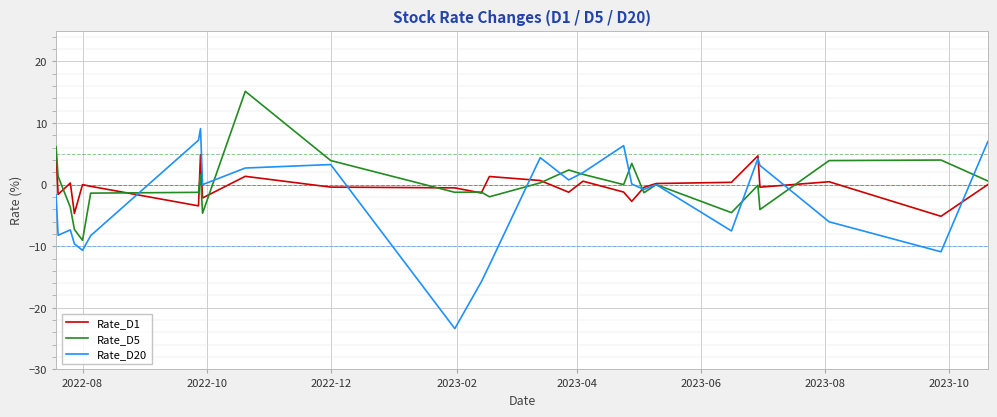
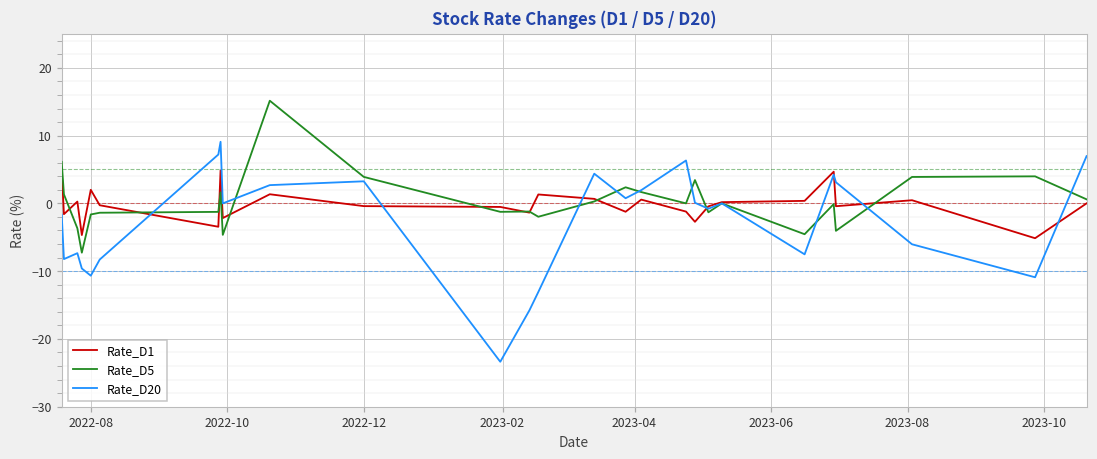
Rate_D1, 2022-08: 0 -> 2
Rate_D5, 2022-08: -9 -> -2
